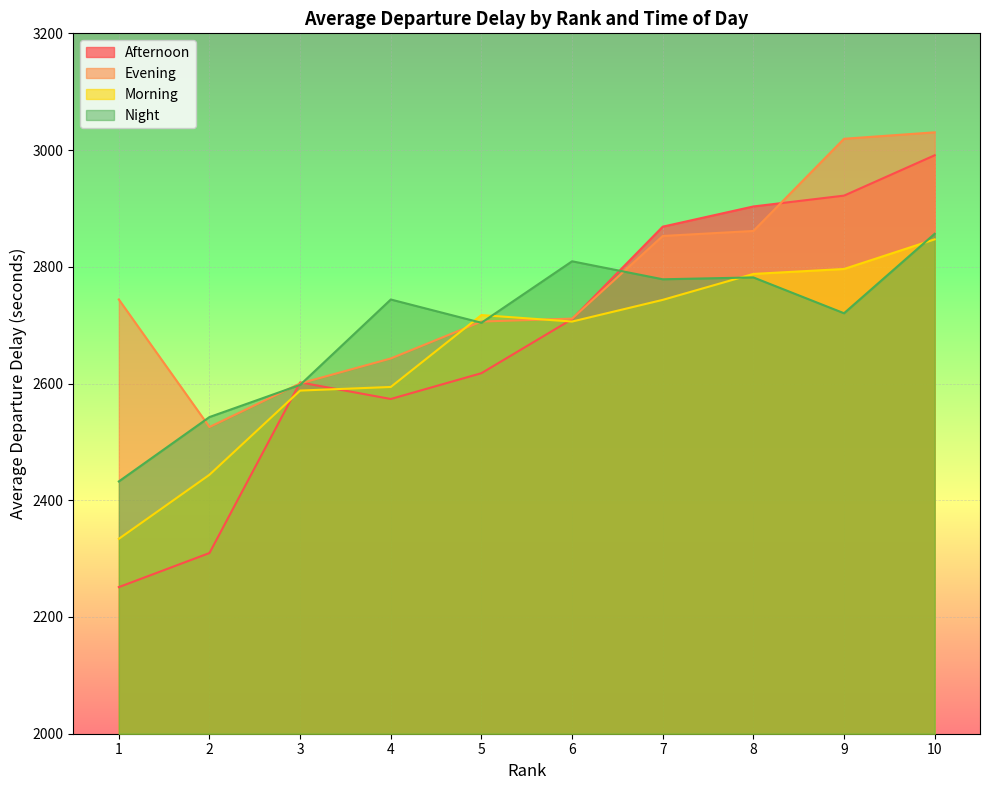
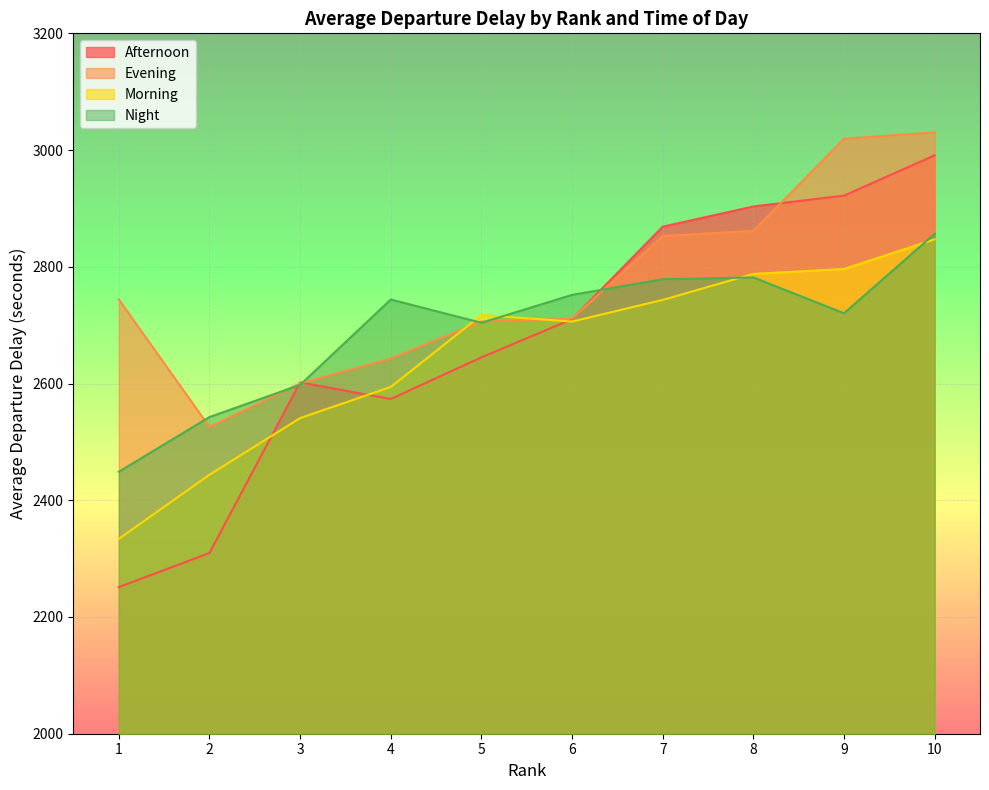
Night, 1: 2430 -> 2450
Morning, 3: 2590 -> 2540
Afternoon, 5: 2620 -> 2640
Night, 6: 2810 -> 2750
